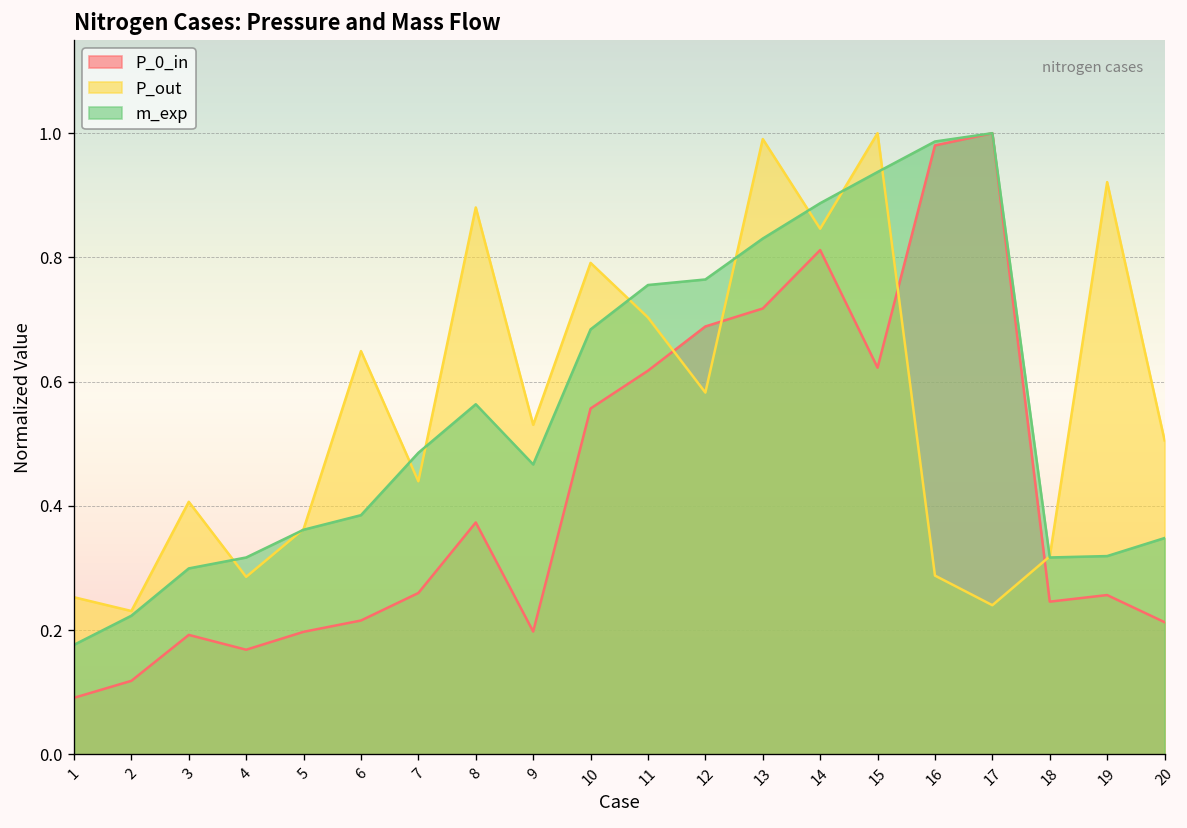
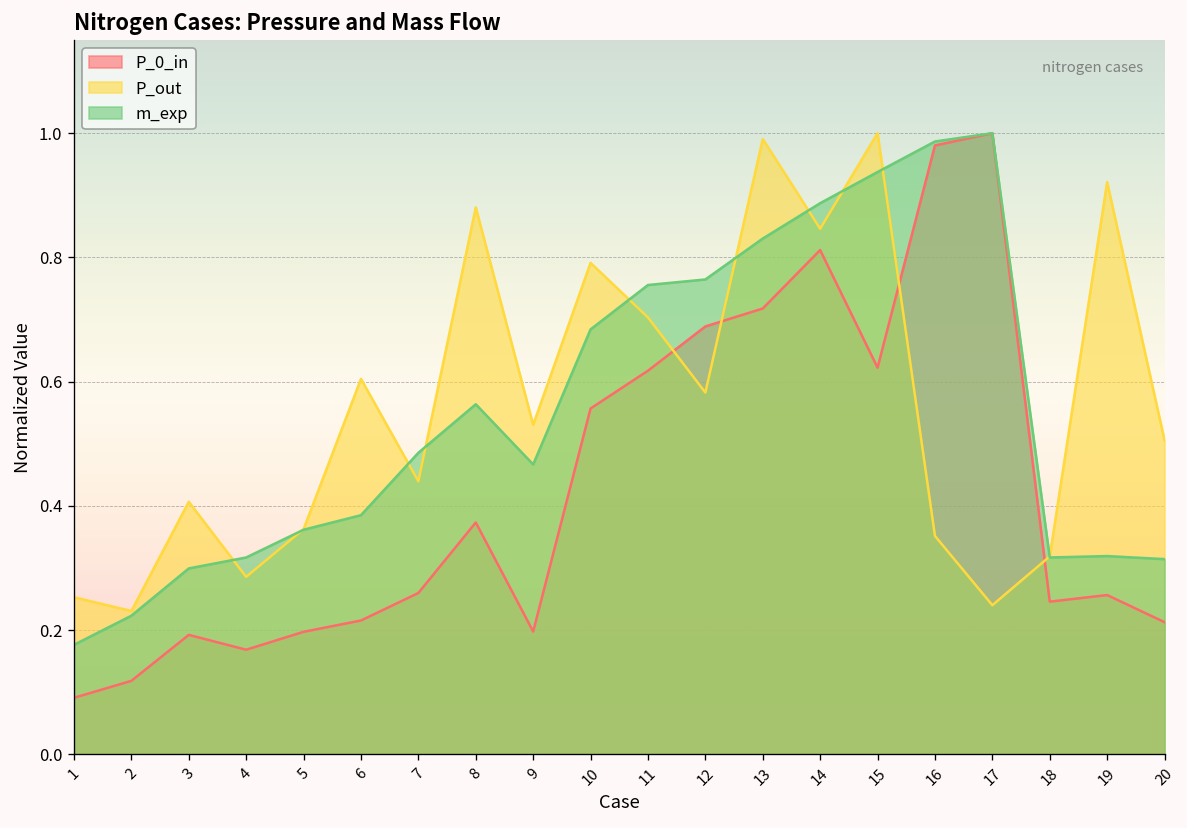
P_out, 6: 0.65 -> 0.60
P_out, 16: 0.29 -> 0.35
m_exp, 20: 0.35 -> 0.31
